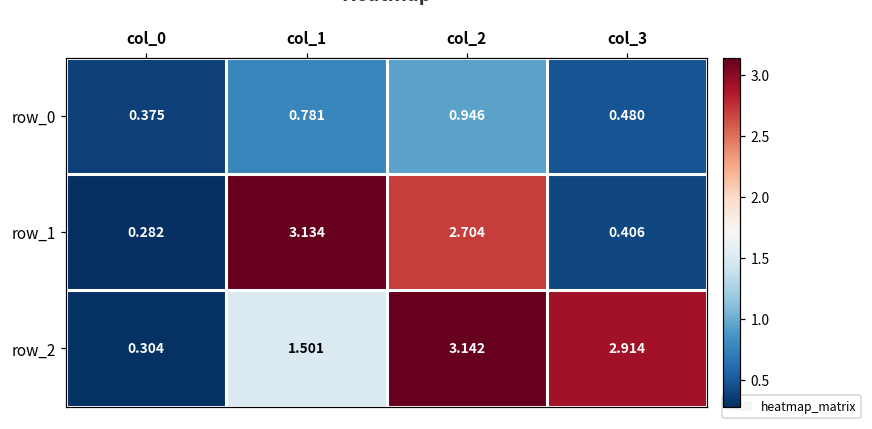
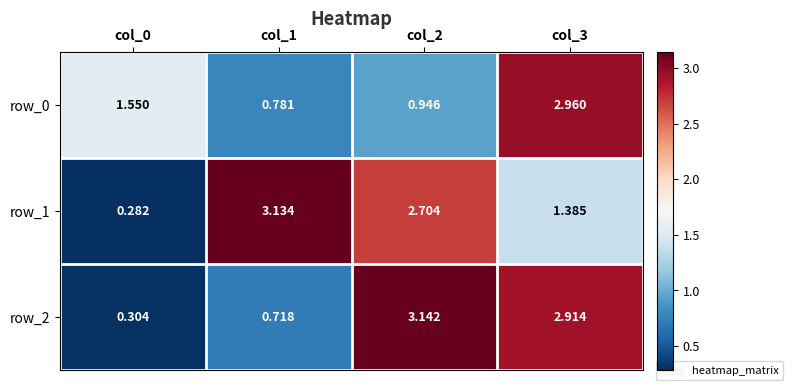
row_0, col_0: 0.375 -> 1.550
row_0, col_3: 0.480 -> 2.960
row_1, col_3: 0.406 -> 1.385
row_2, col_1: 1.501 -> 0.718
